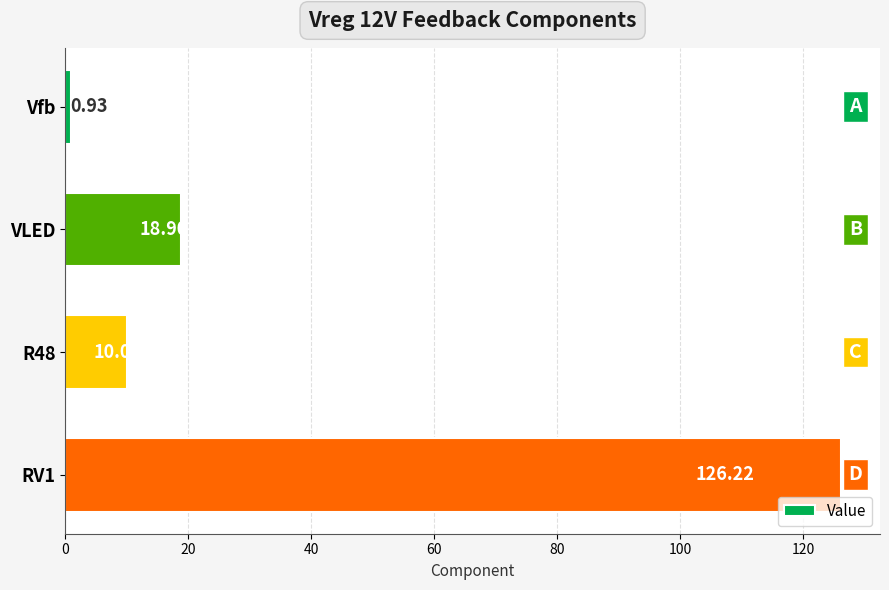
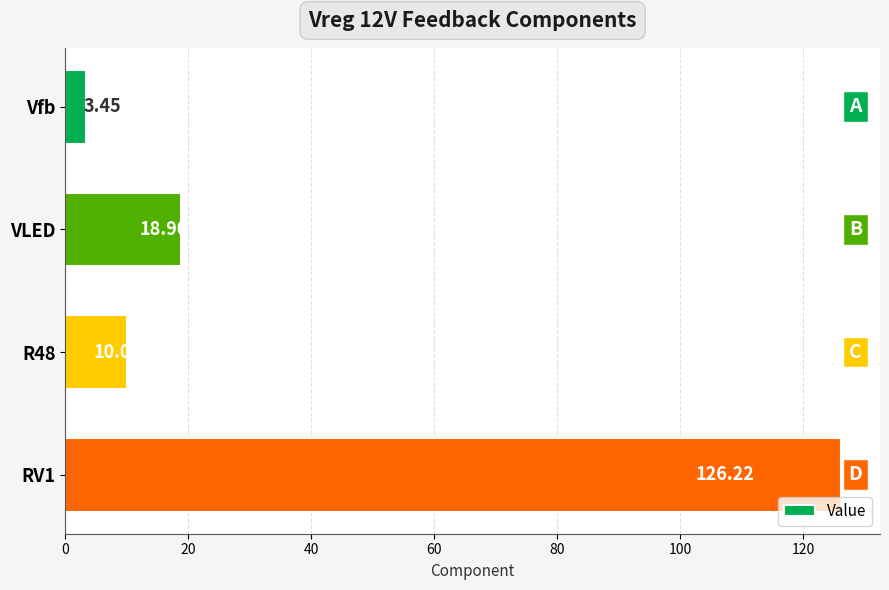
Vfb: 0.93 -> 3.45
